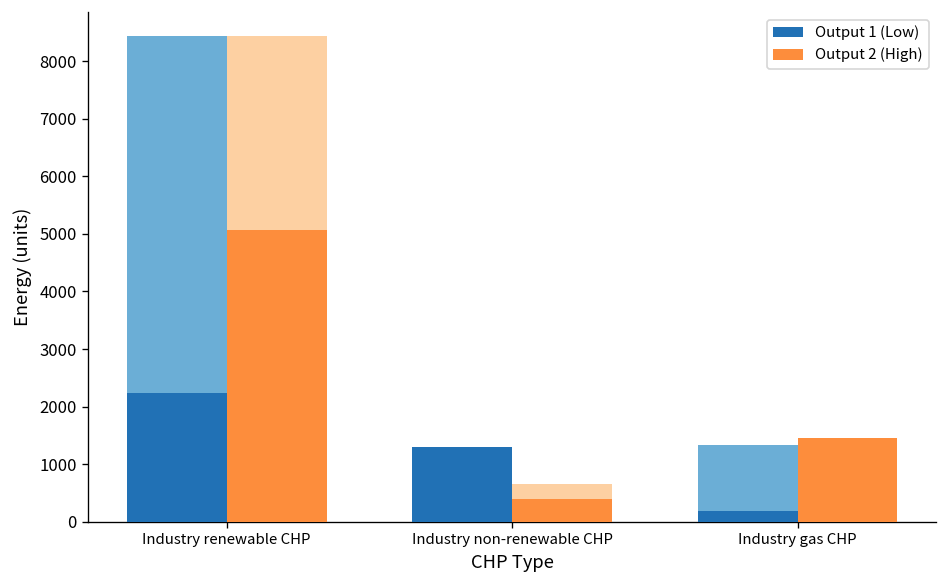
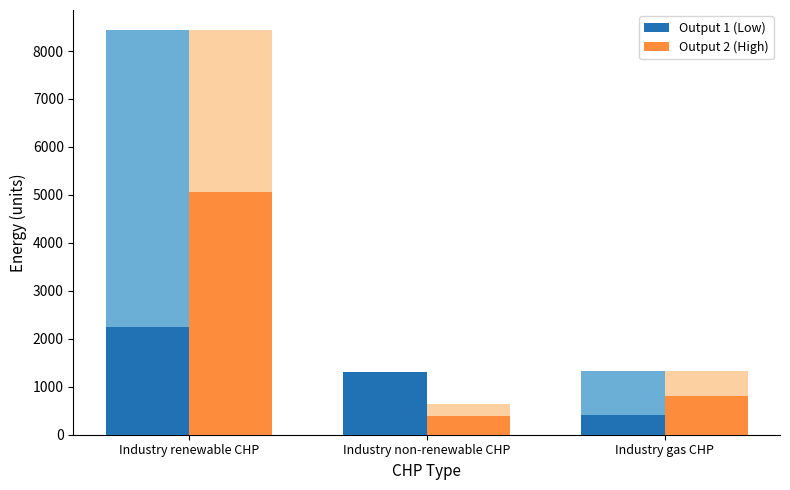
Output 1 (Low), Industry gas CHP: 200 -> 400
Output 2 (High), Industry gas CHP: 1400 -> 800
